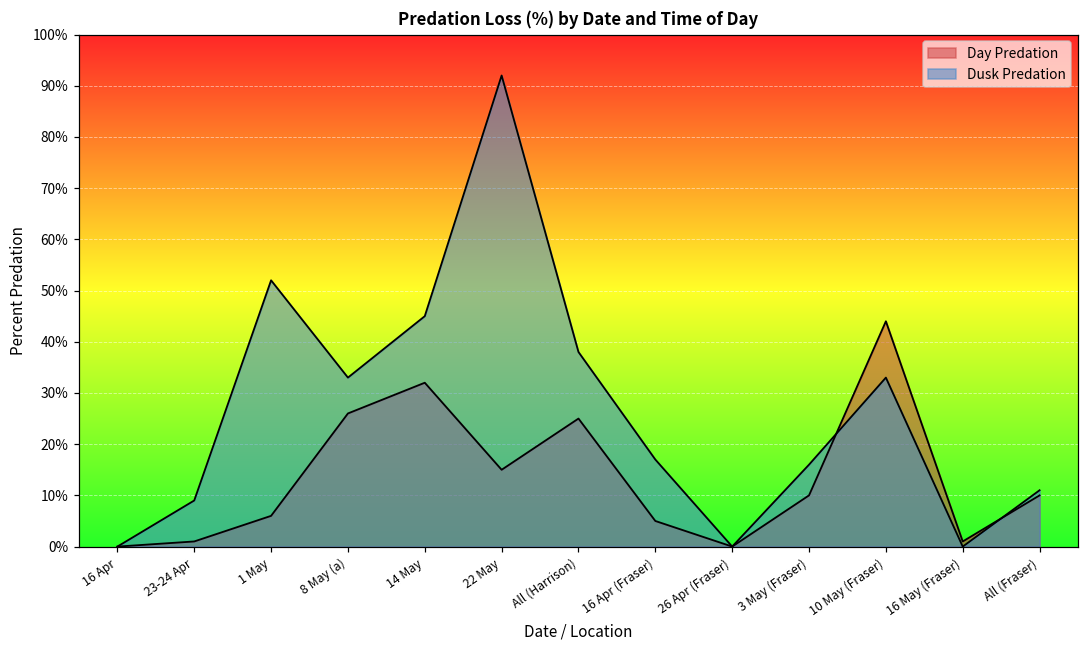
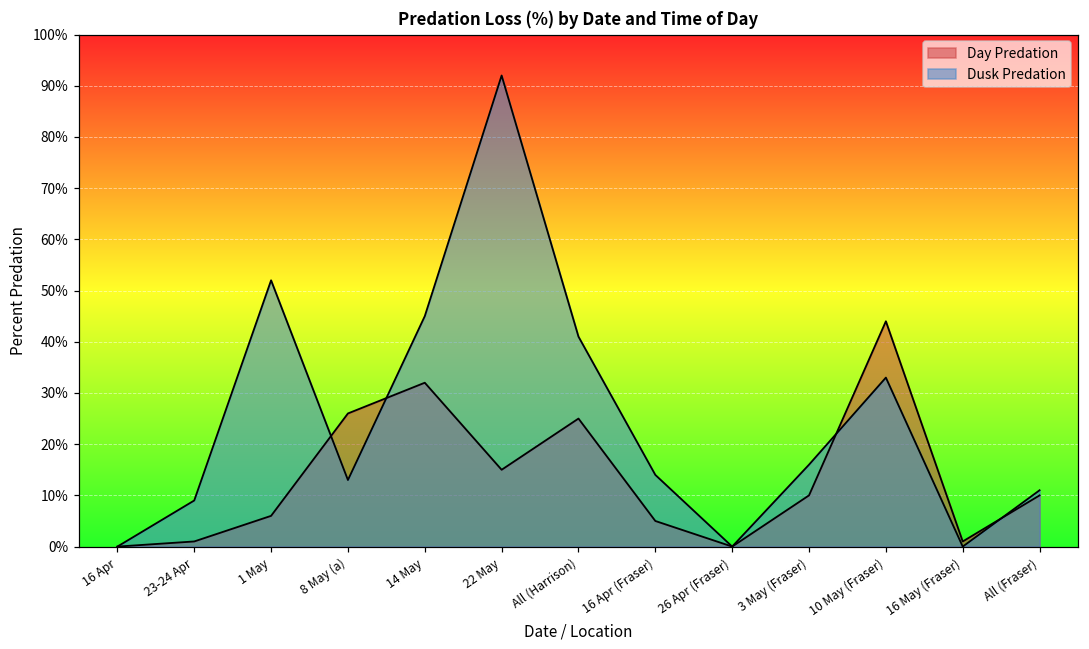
Dusk Predation, 8 May (a): 33% -> 13%
Dusk Predation, All (Harrison): 38% -> 41%
Dusk Predation, 16 Apr (Fraser): 17% -> 14%
